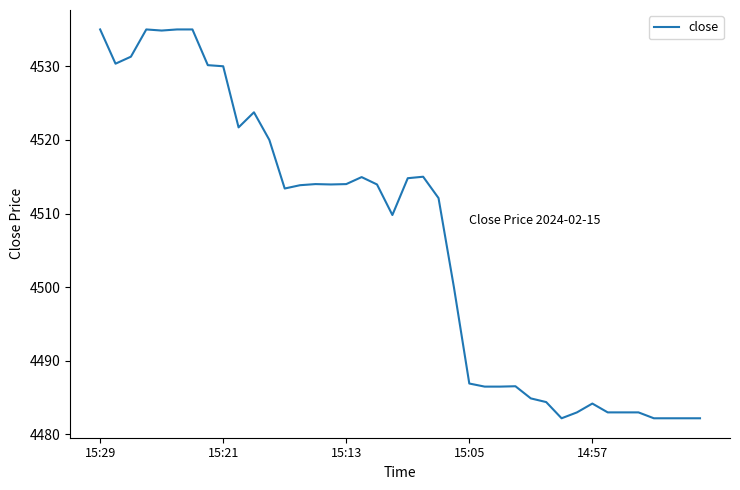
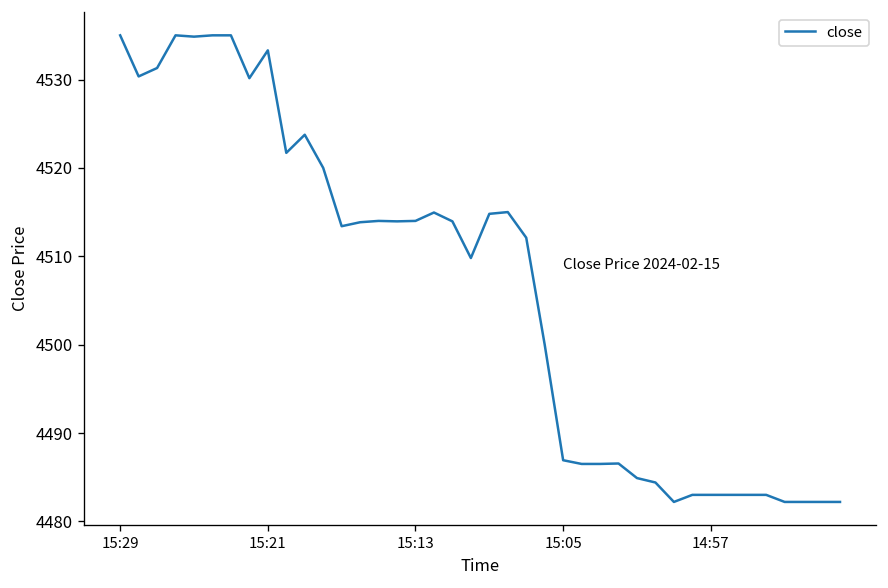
15:21: 4530 -> 4533
14:57: 4484 -> 4483
